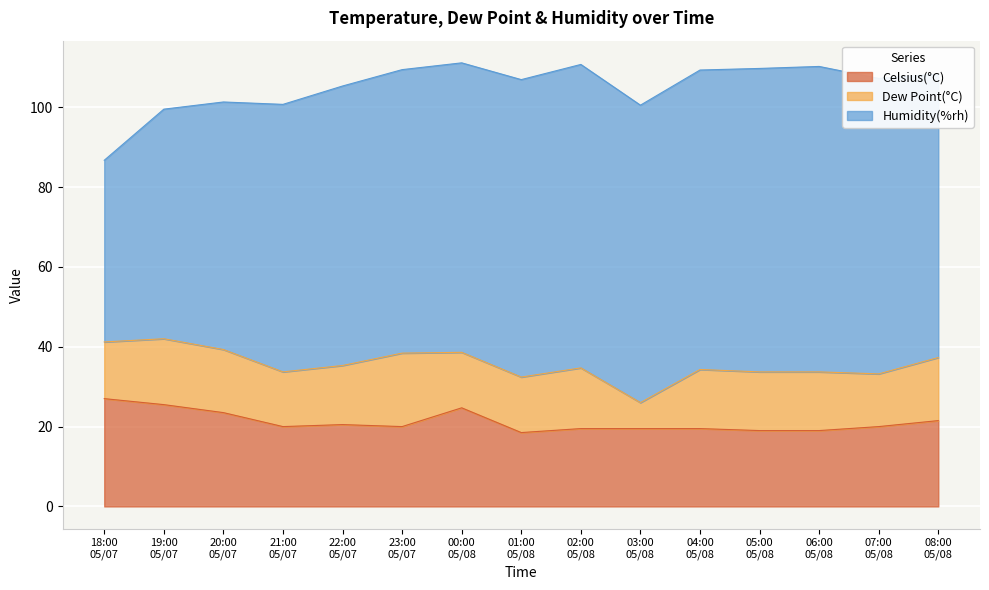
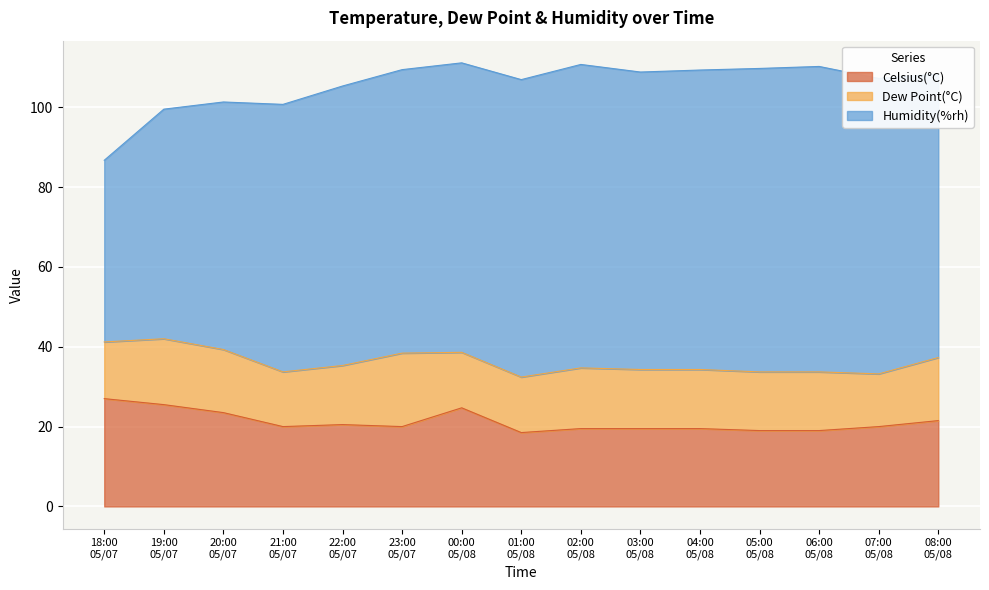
Dew Point(°C), 03:00 05/08: 7 -> 15
